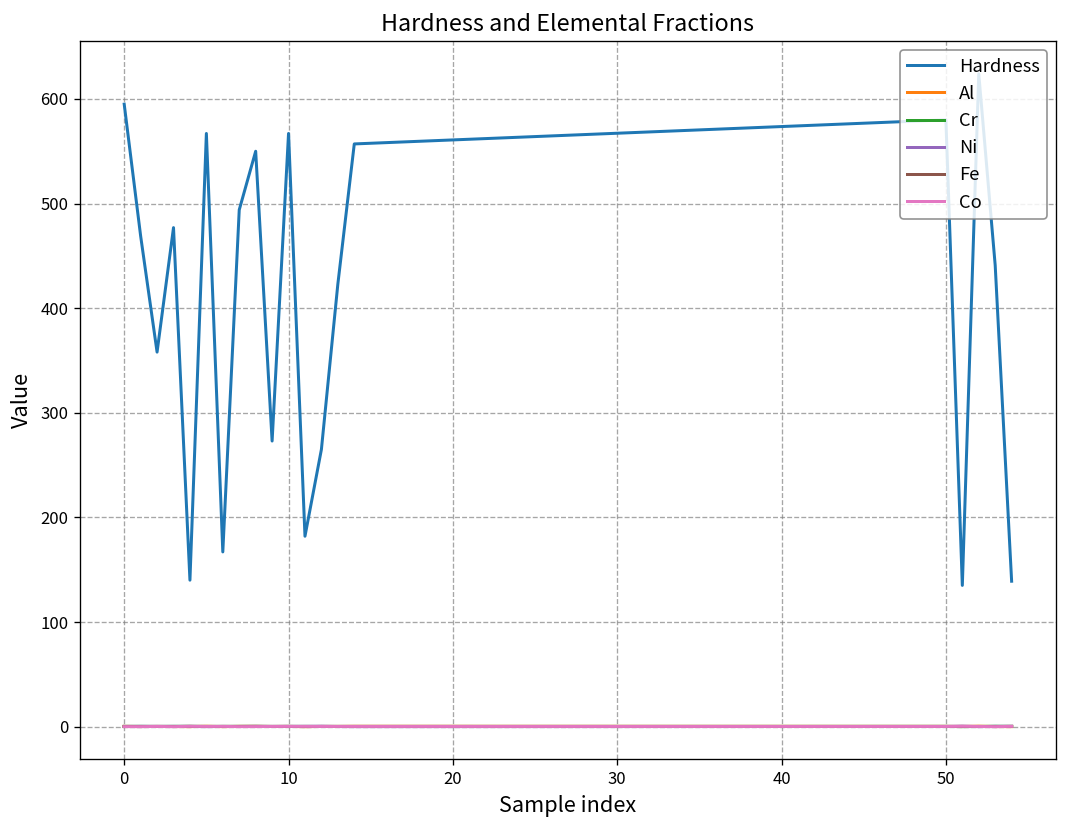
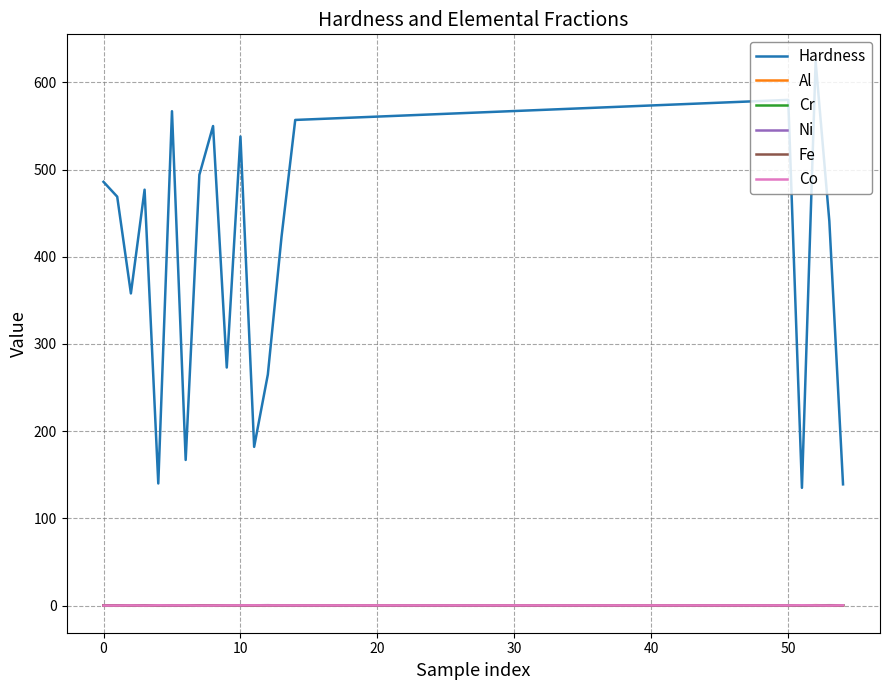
Hardness, 0: 600 -> 490
Hardness, 10: 570 -> 540
